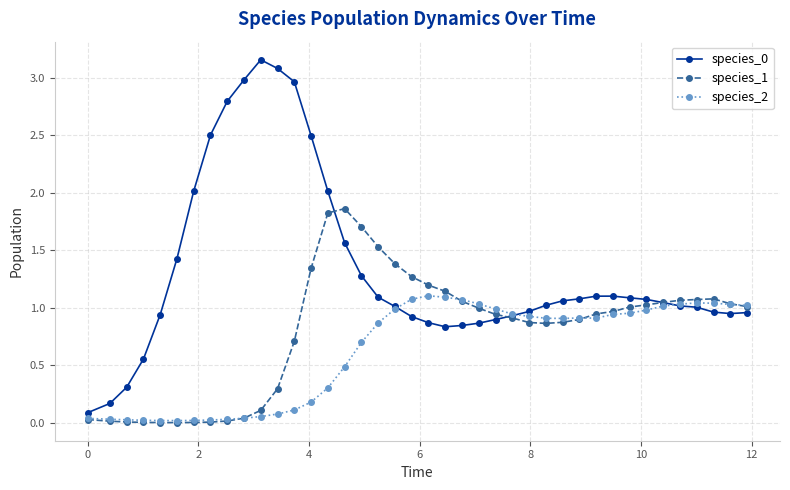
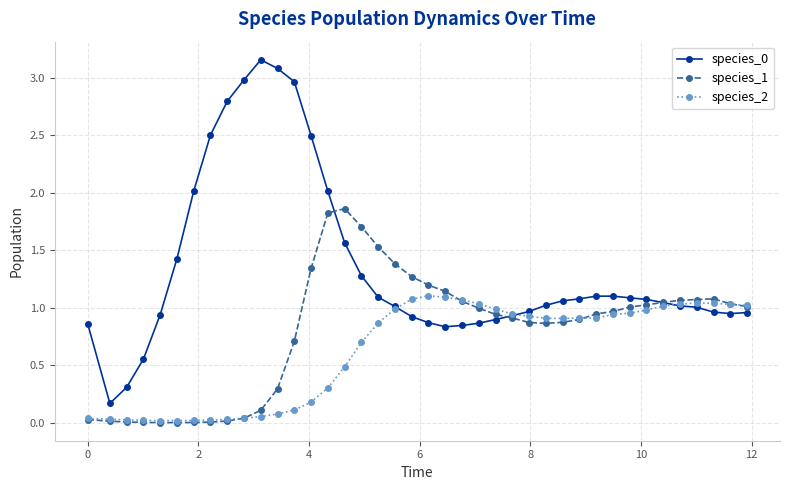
species_0, 0: 0.09 -> 0.86
